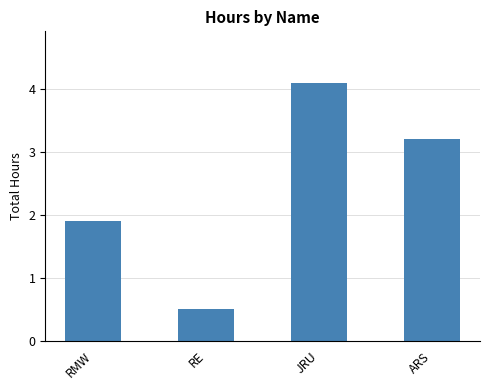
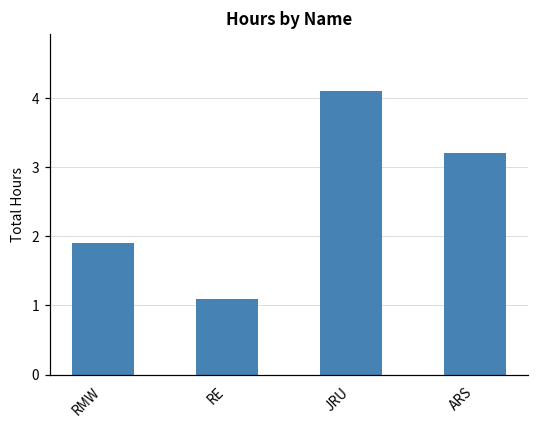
RE: 0.5 -> 1.1
